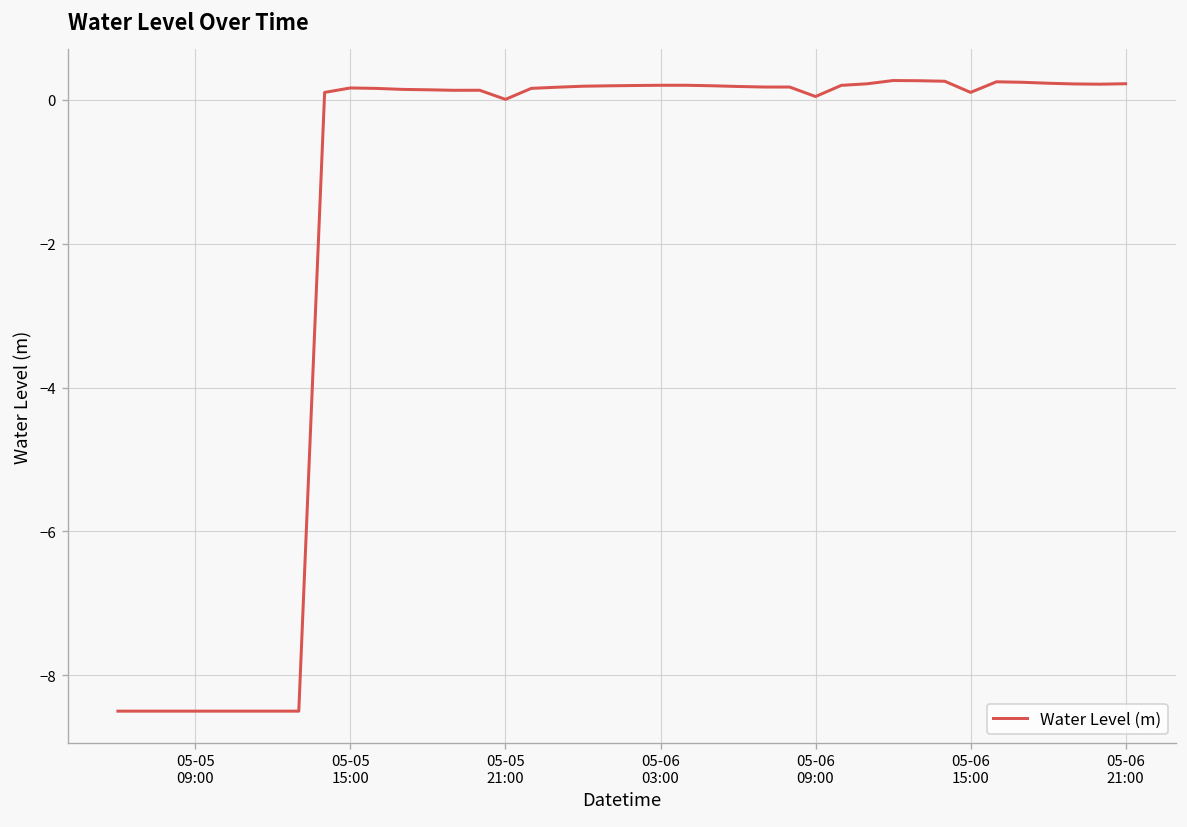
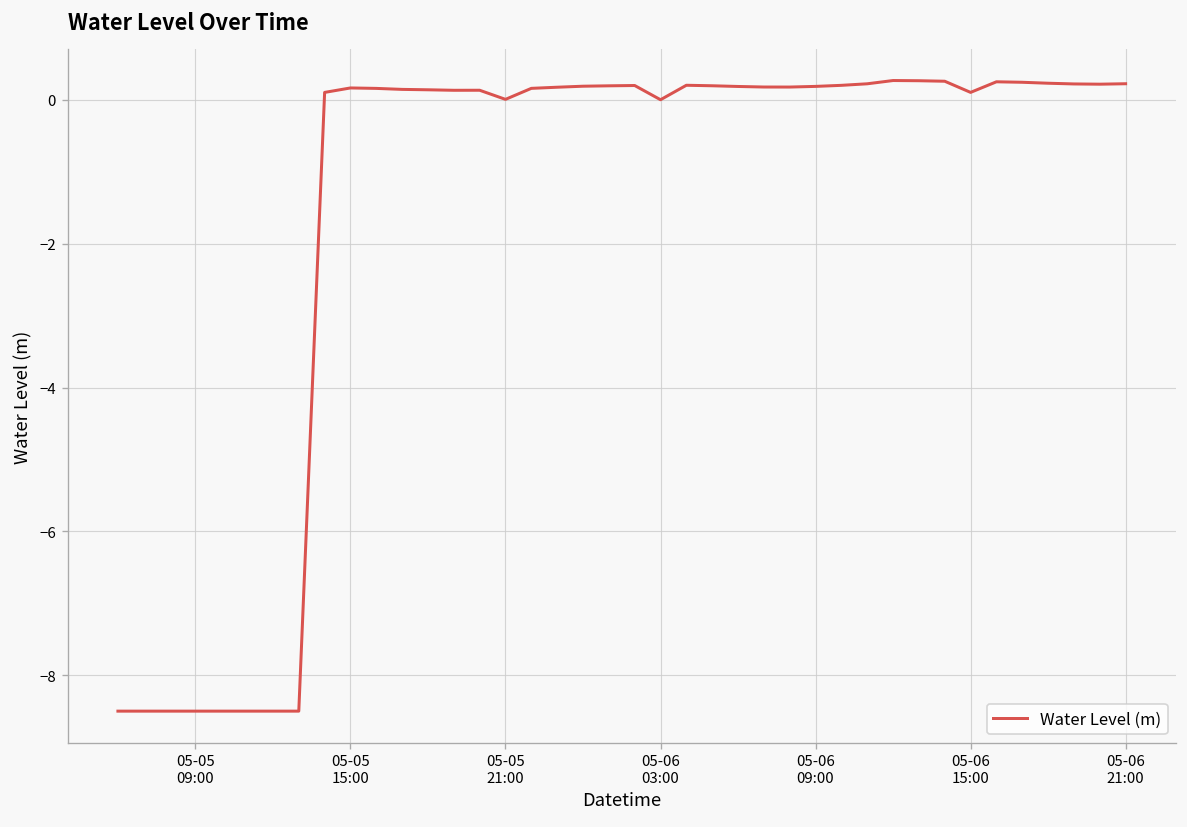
05-06 03:00: 0.2 -> 0.0
05-06 09:00: 0.0 -> 0.2
